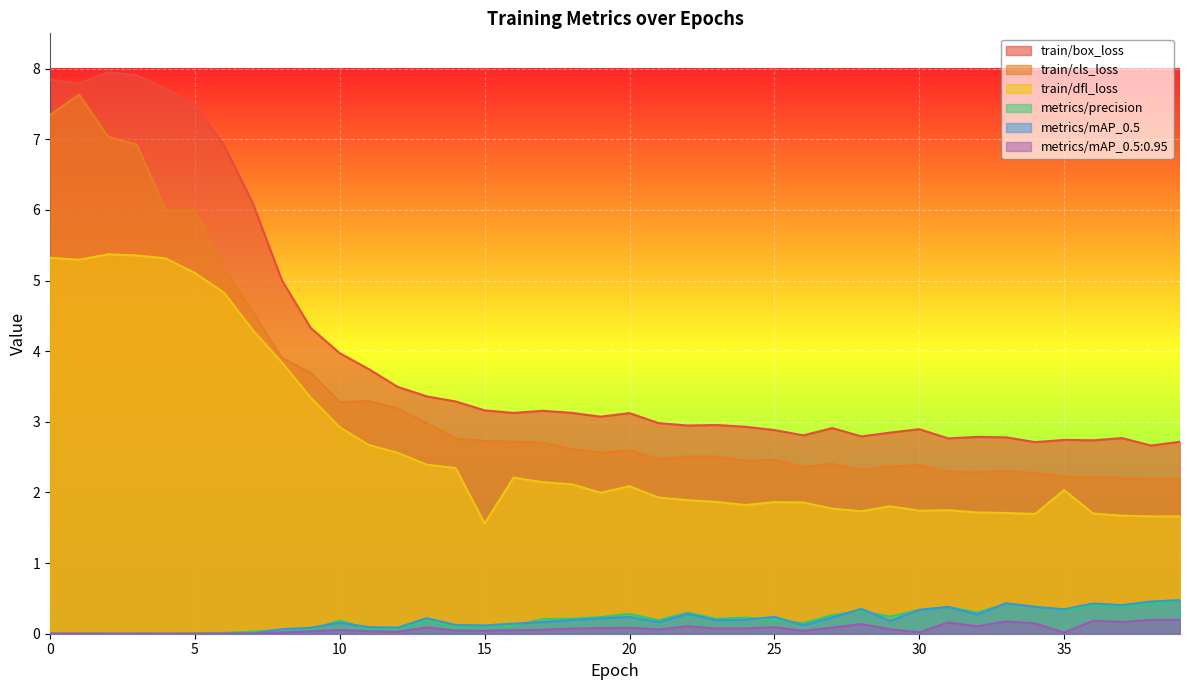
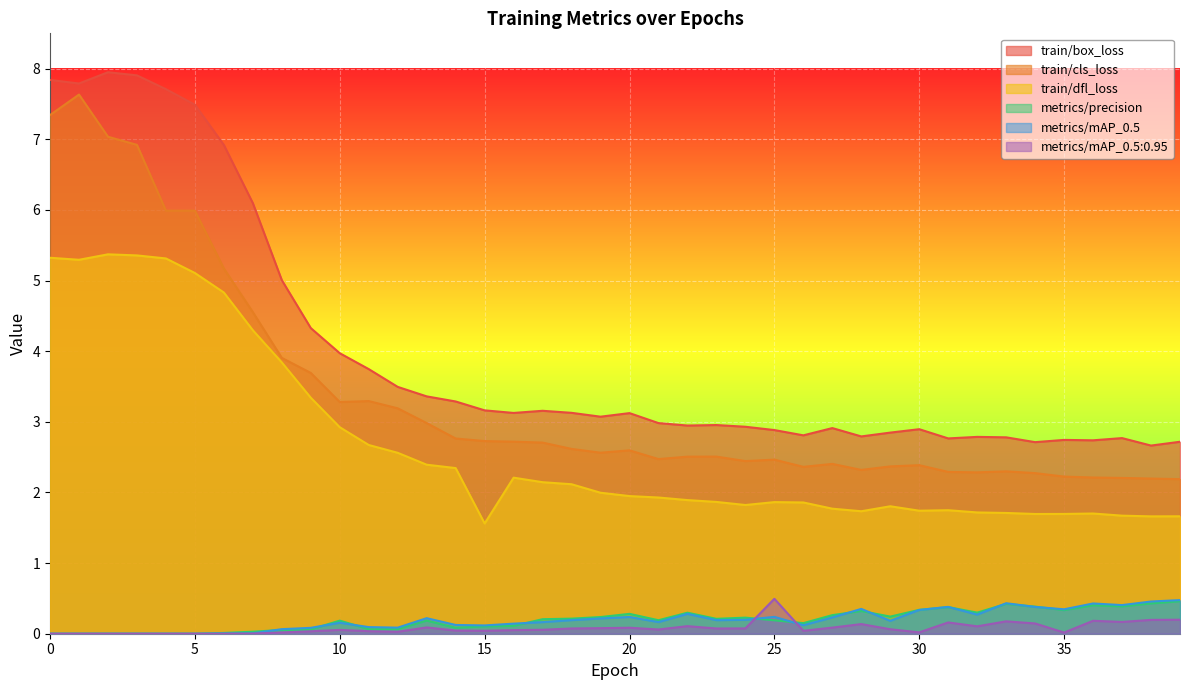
train/dfl_loss, 20: 2.1 -> 1.9
metrics/mAP_0.5:0.95, 25: 0.1 -> 0.5
train/dfl_loss, 35: 2.0 -> 1.7
